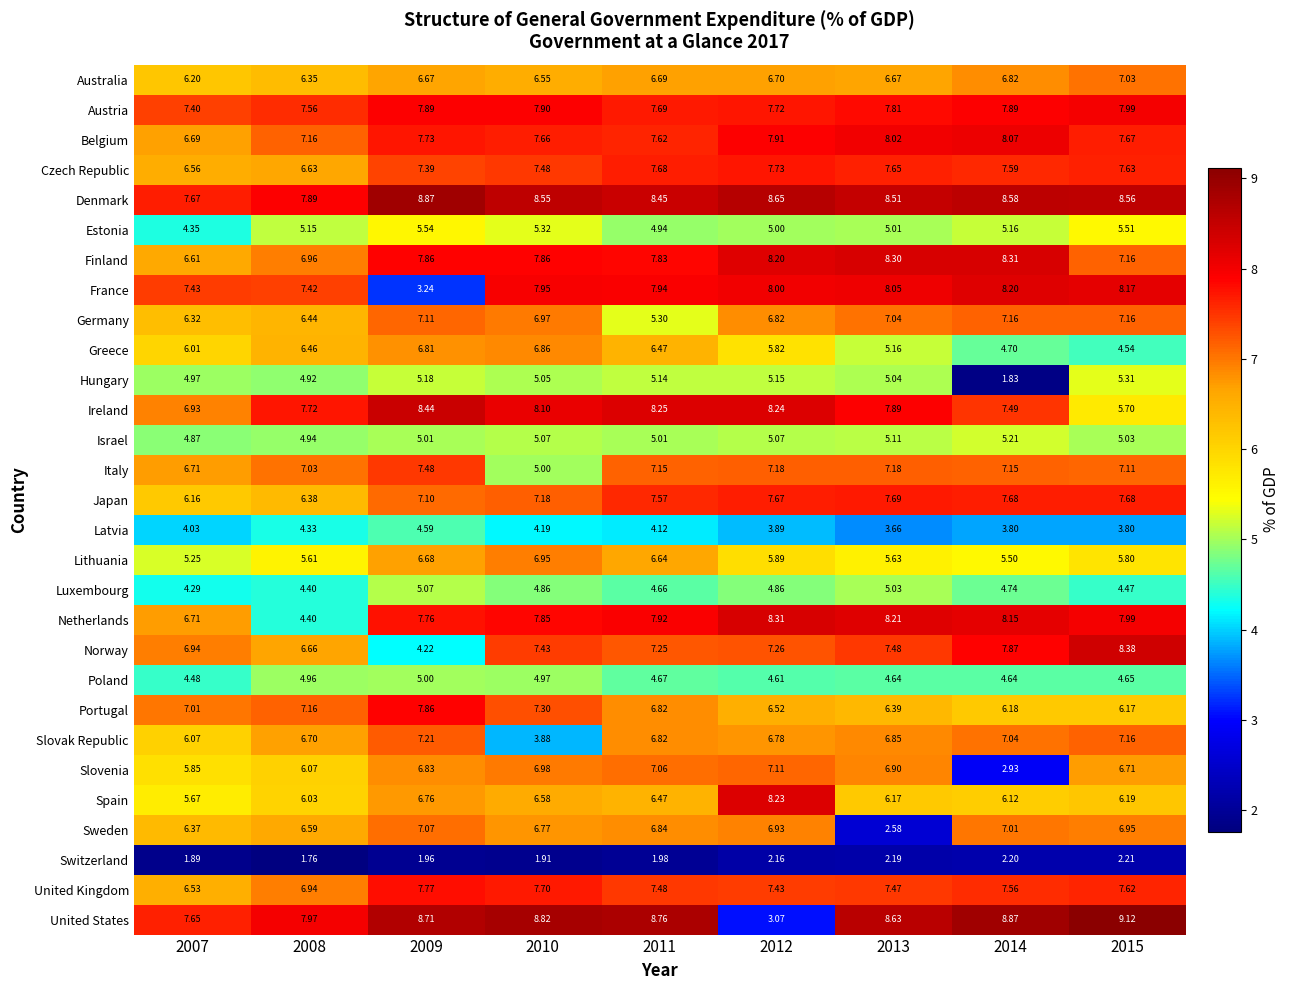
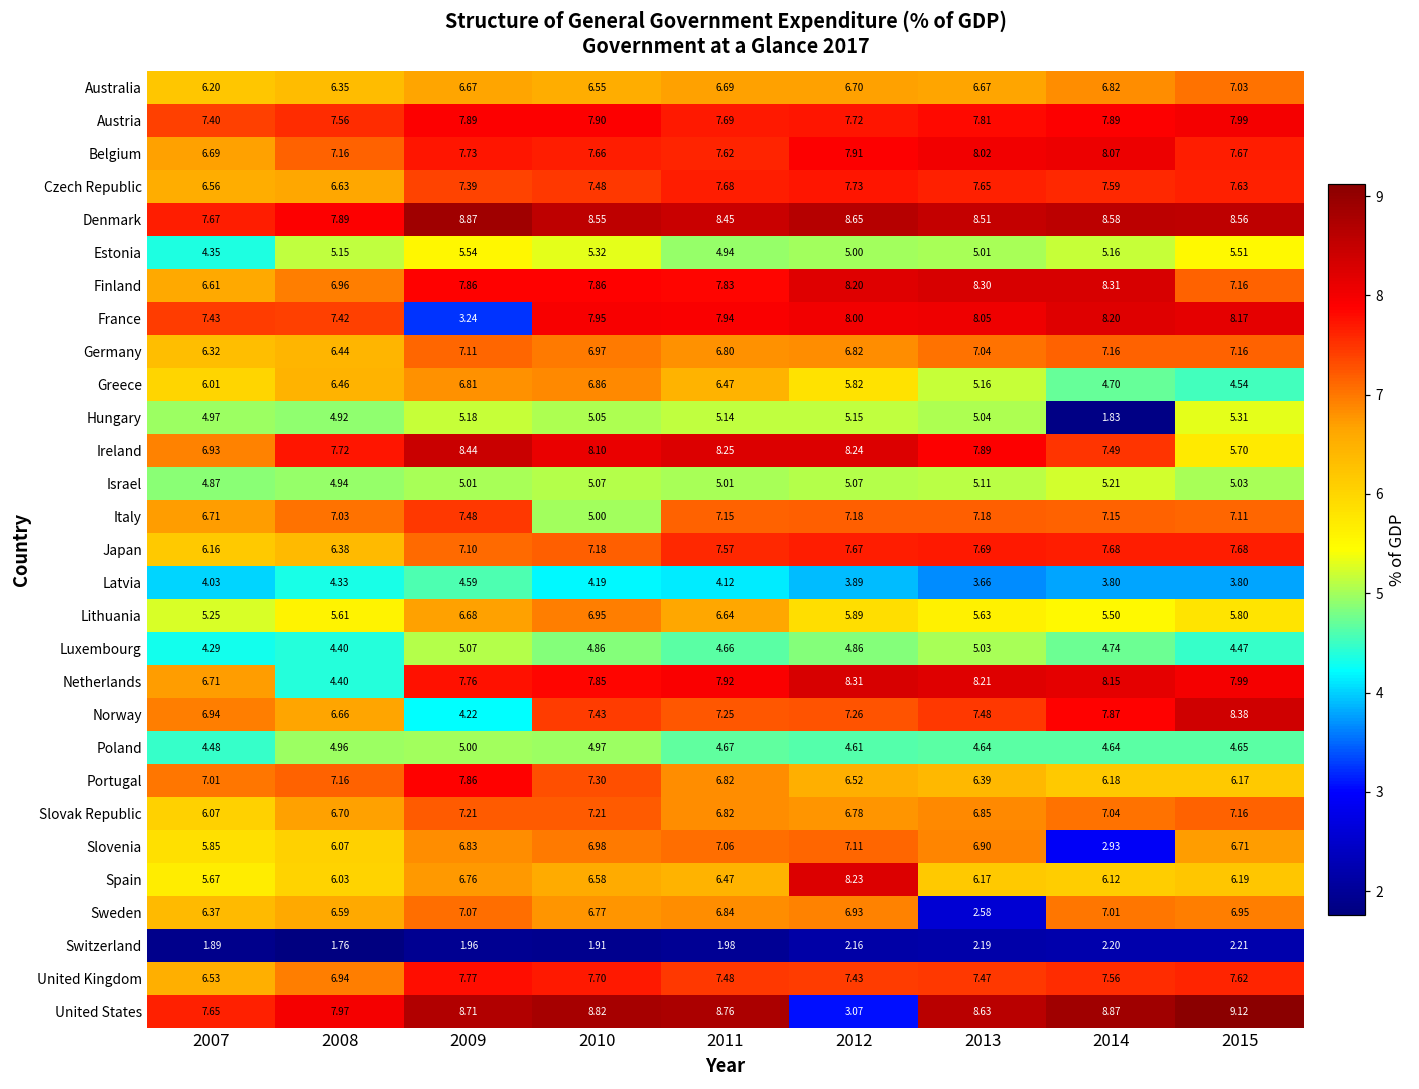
Germany, 2011: 5.30 -> 6.80
Slovak Republic, 2010: 3.88 -> 7.21
